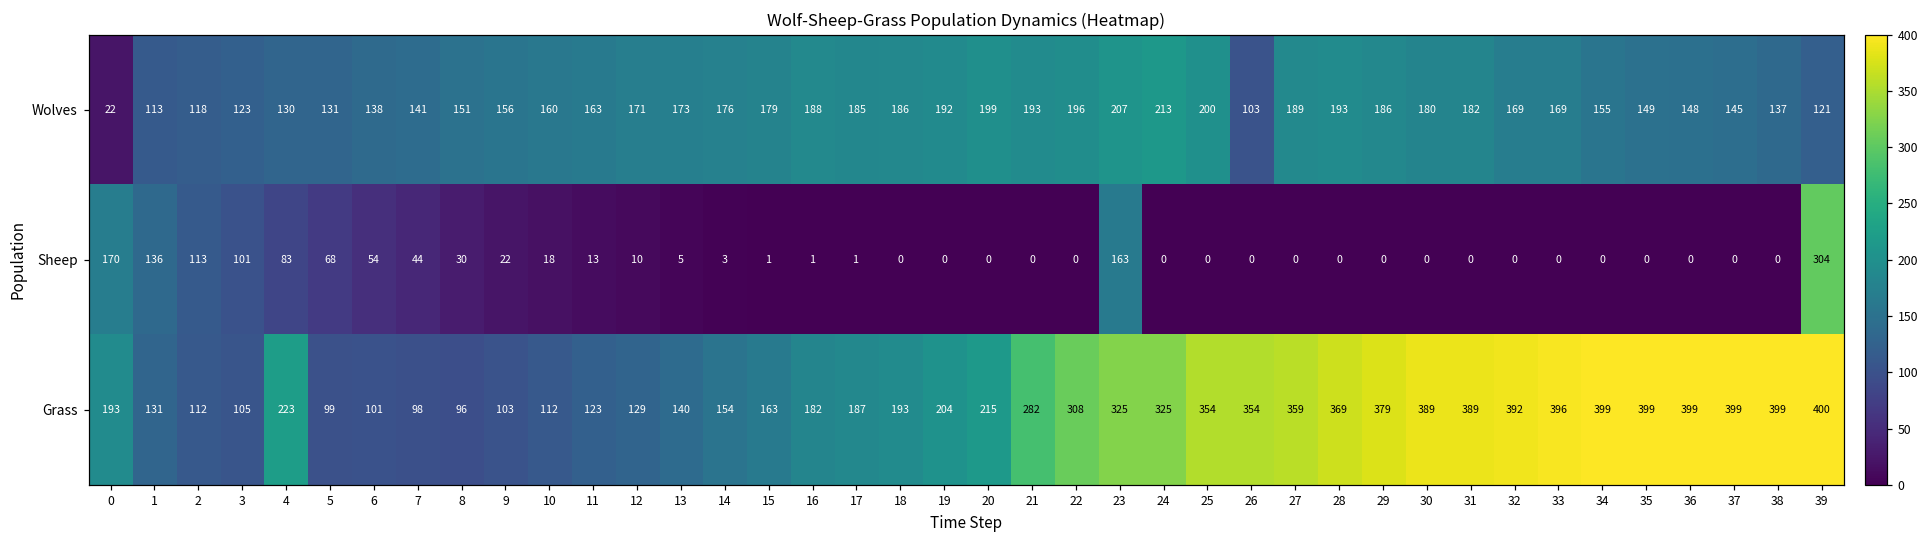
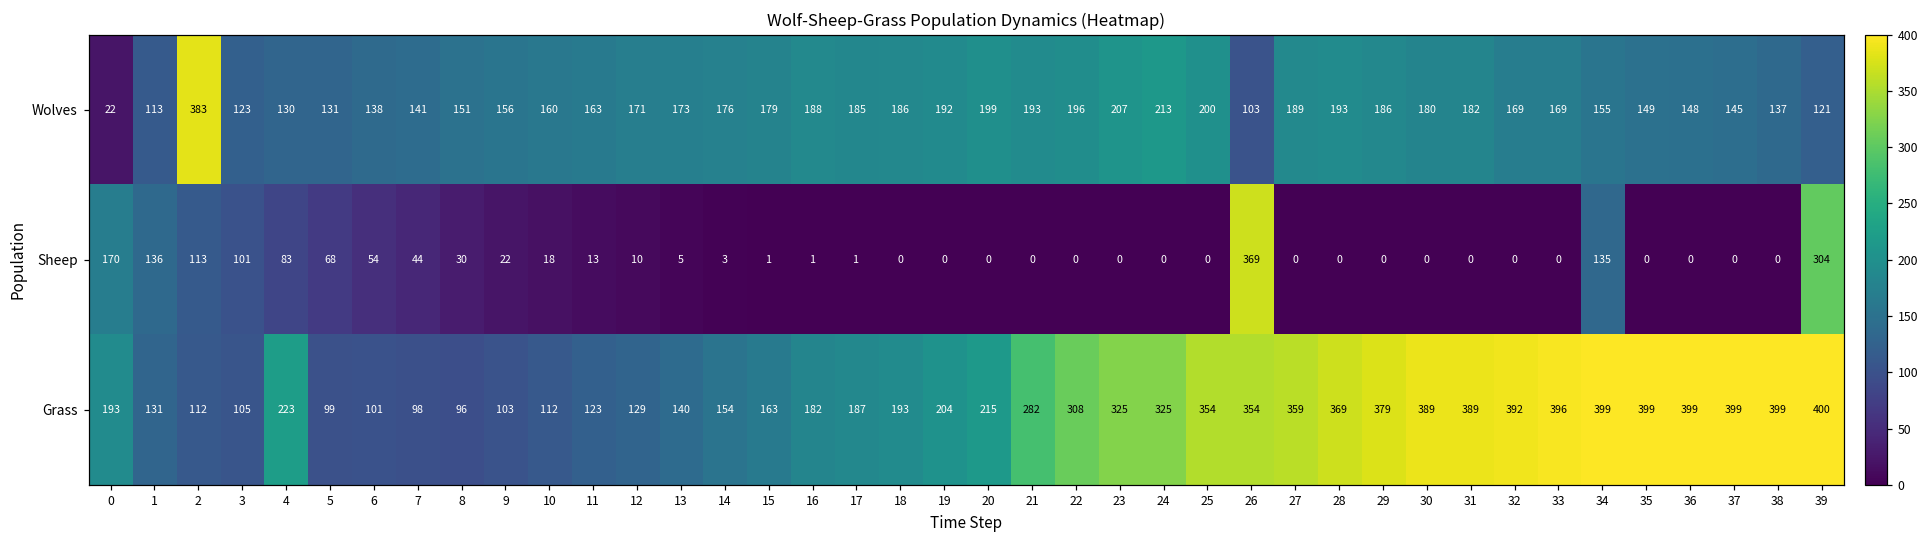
Wolves, 2: 118 -> 383
Sheep, 23: 163 -> 0
Sheep, 26: 0 -> 369
Sheep, 34: 0 -> 135
